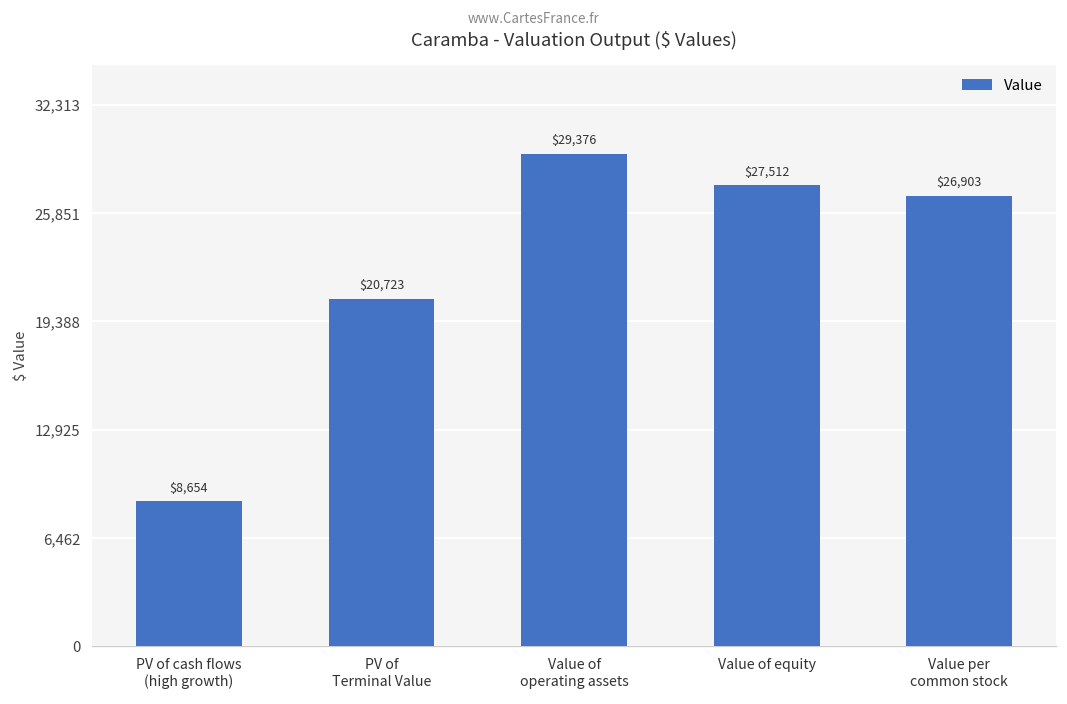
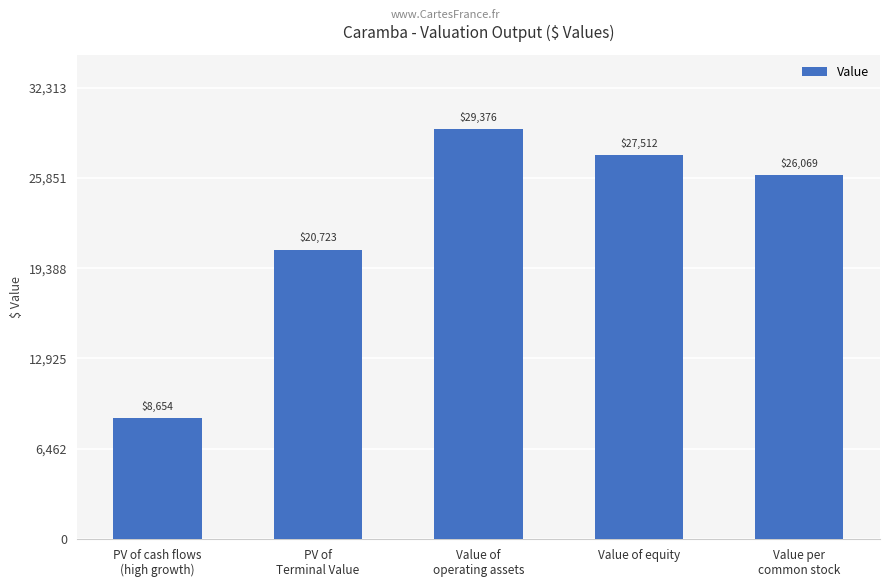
Value per common stock: $26,903 -> $26,069
